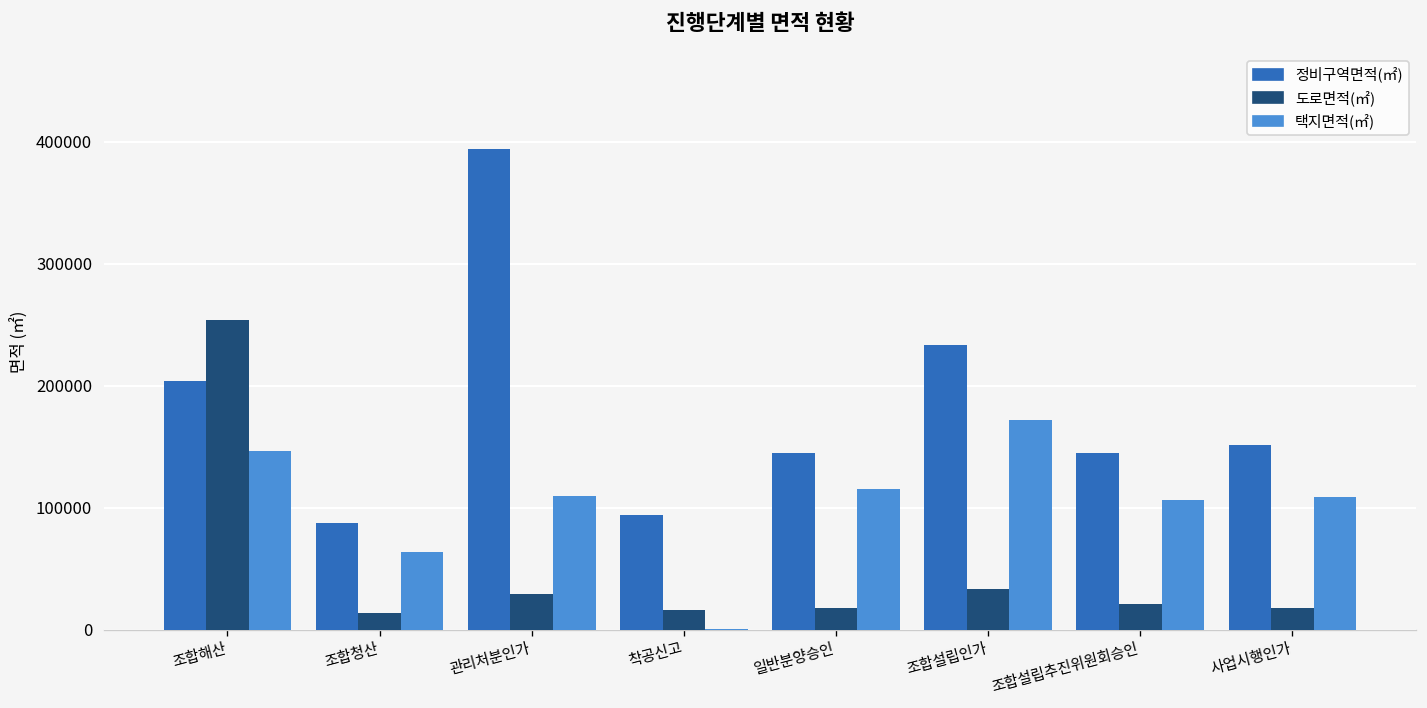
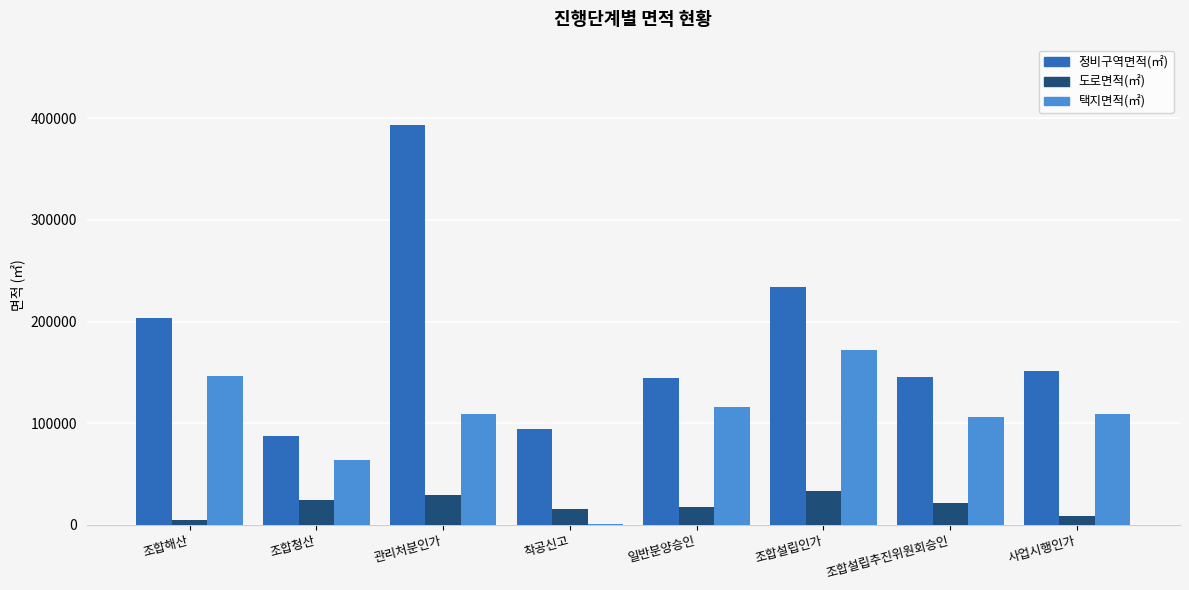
도로면적(㎡), 조합해산: 254000 -> 5000
도로면적(㎡), 조합청산: 14000 -> 24000
도로면적(㎡), 사업시행인가: 18000 -> 9000
